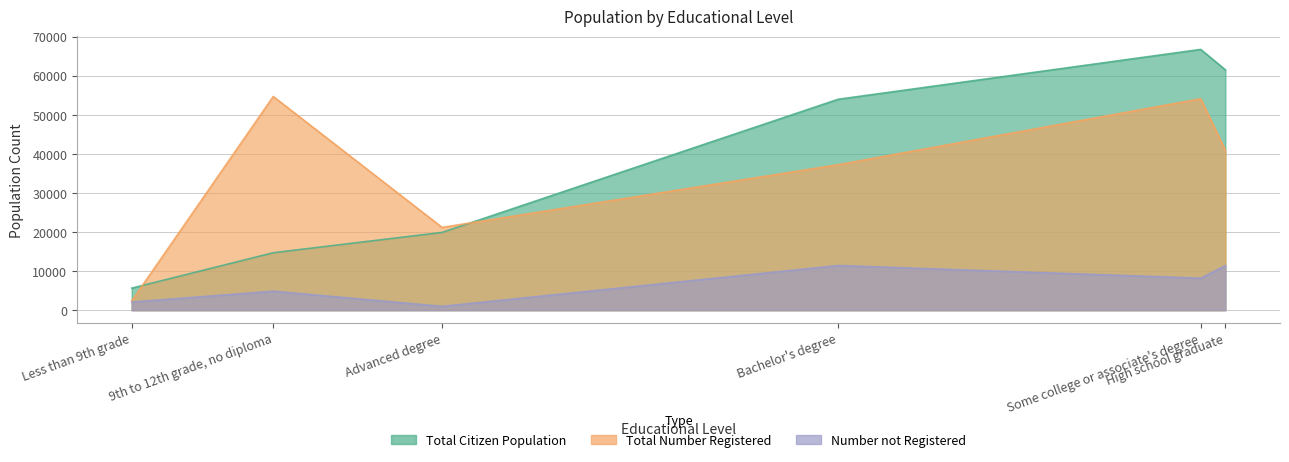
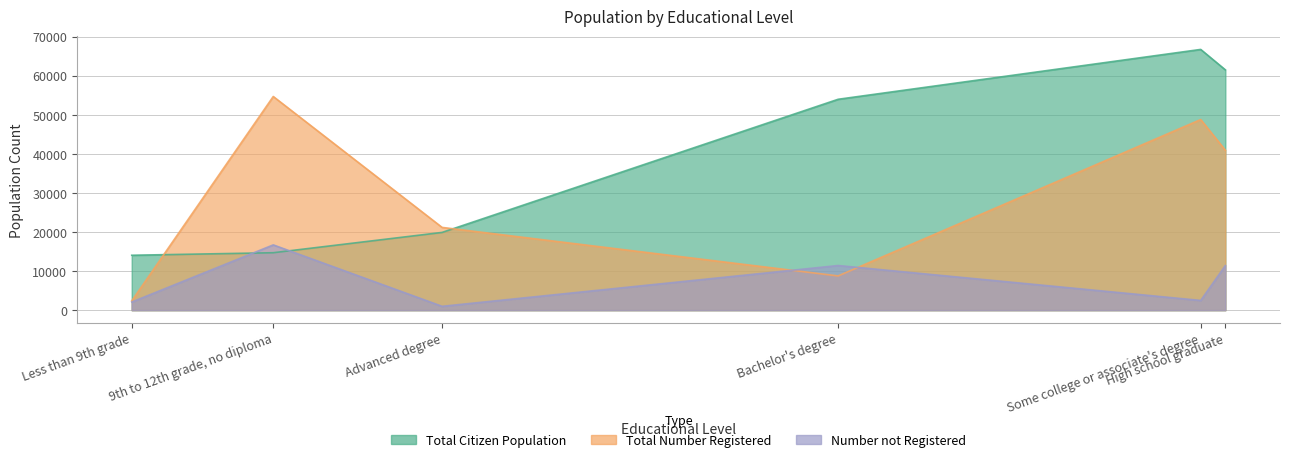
Total Citizen Population, Less than 9th grade: 6000 -> 14000
Number not Registered, 9th to 12th grade, no diploma: 5000 -> 17000
Total Number Registered, Bachelor's degree: 37000 -> 9000
Total Number Registered, Some college or associate's degree: 54000 -> 49000
Number not Registered, Some college or associate's degree: 8000 -> 2000
